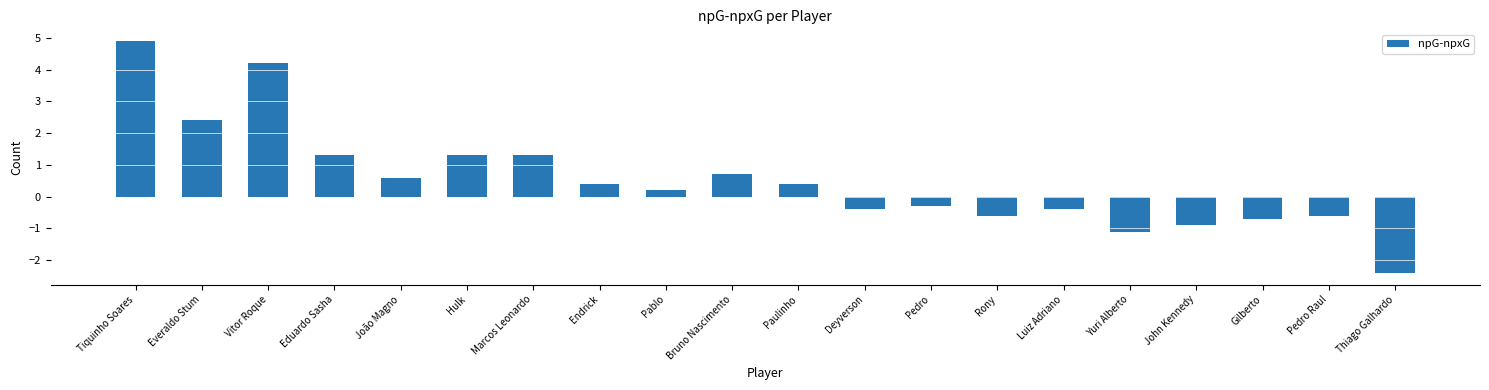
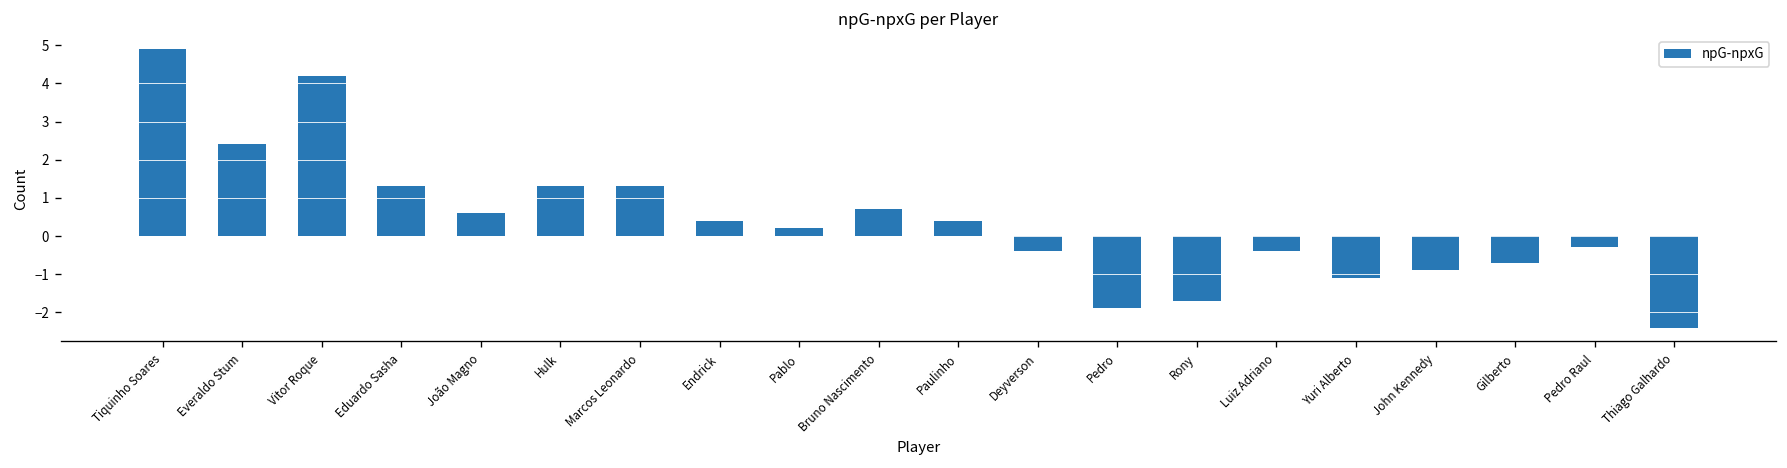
Pedro: -0.3 -> -1.9
Rony: -0.6 -> -1.7
Pedro Raul: -0.6 -> -0.3
